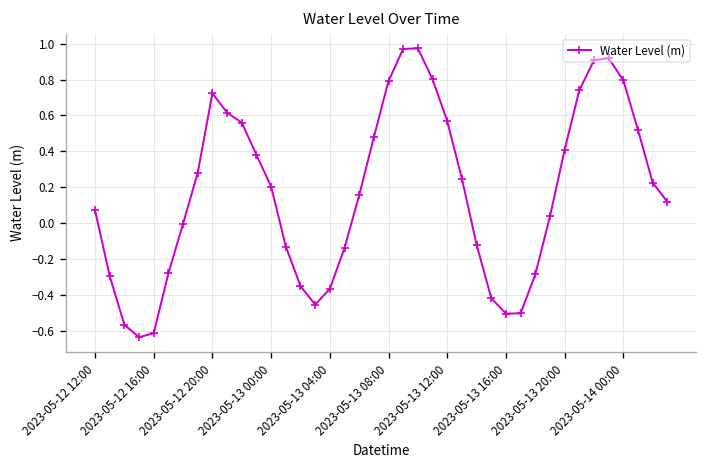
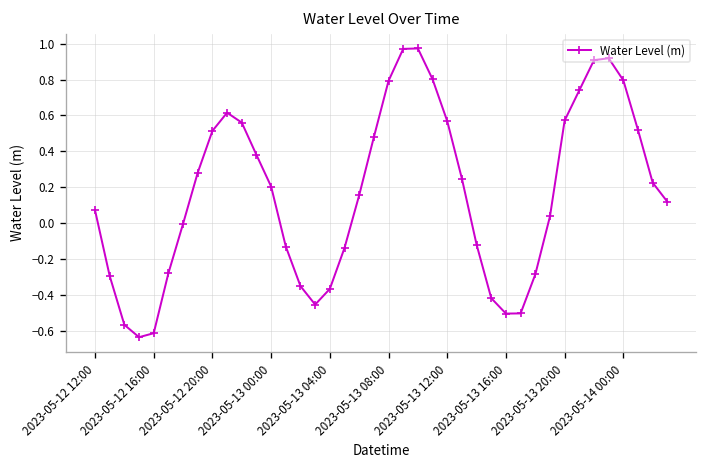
2023-05-12 20:00: 0.72 -> 0.51
2023-05-13 20:00: 0.41 -> 0.57
